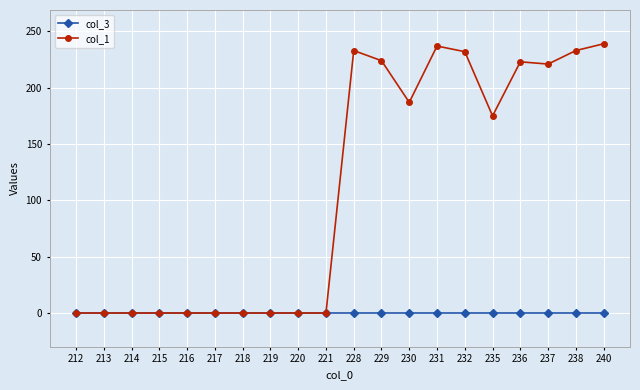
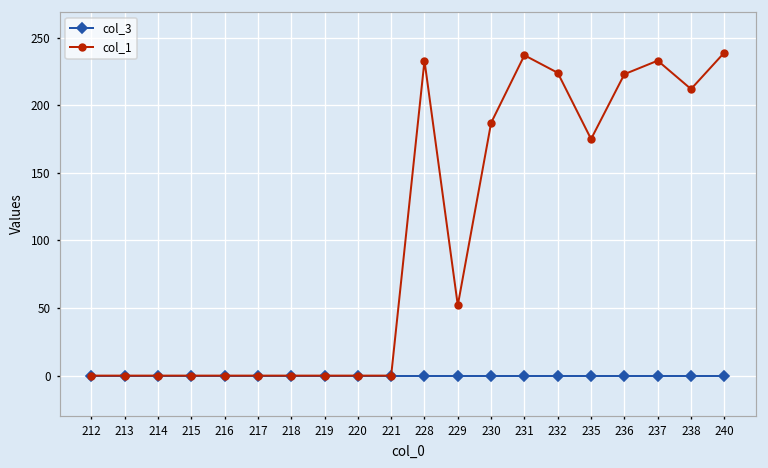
col_1, 229: 224 -> 52
col_1, 232: 232 -> 224
col_1, 237: 221 -> 233
col_1, 238: 233 -> 212
